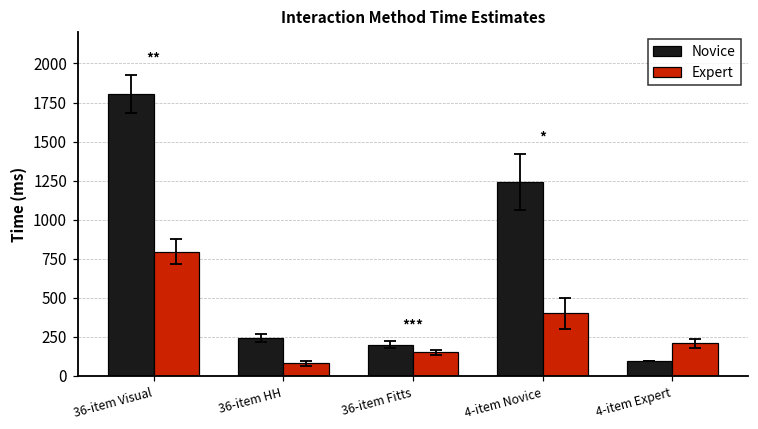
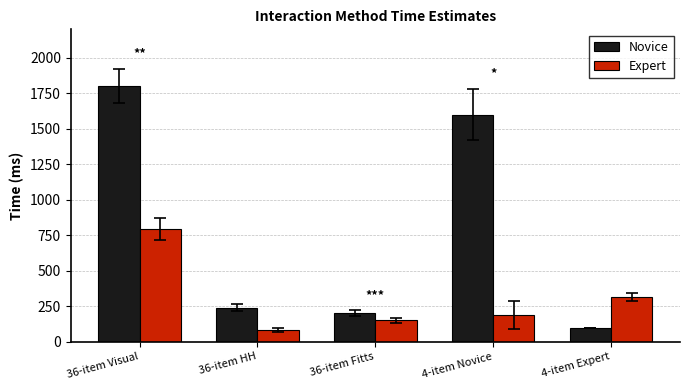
Novice, 4-item Novice: 1240 -> 1600
Expert, 4-item Novice: 400 -> 190
Expert, 4-item Expert: 210 -> 320
